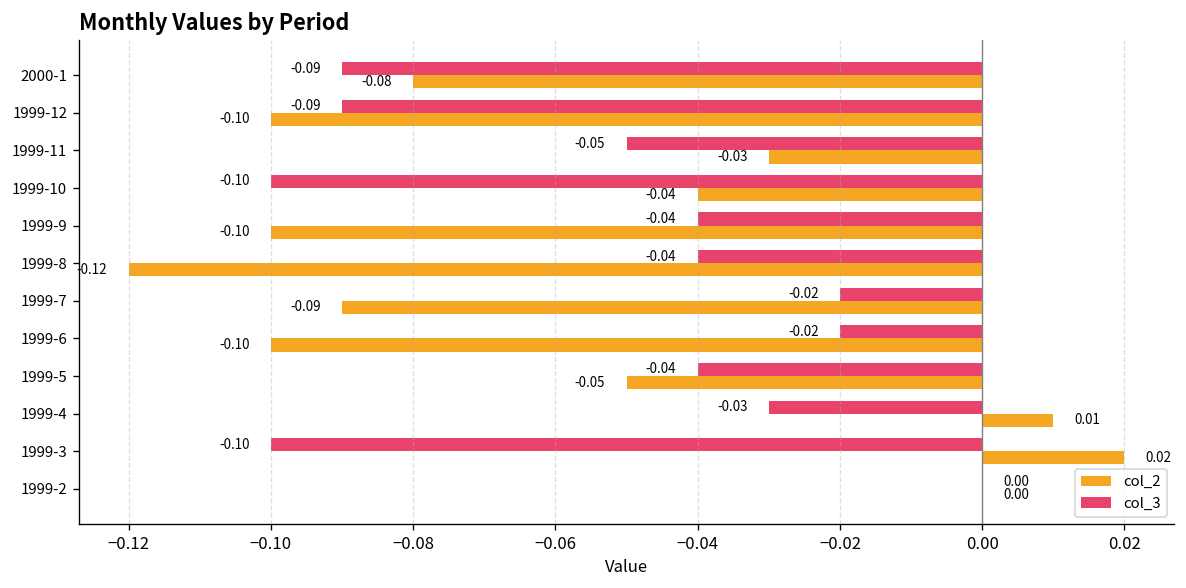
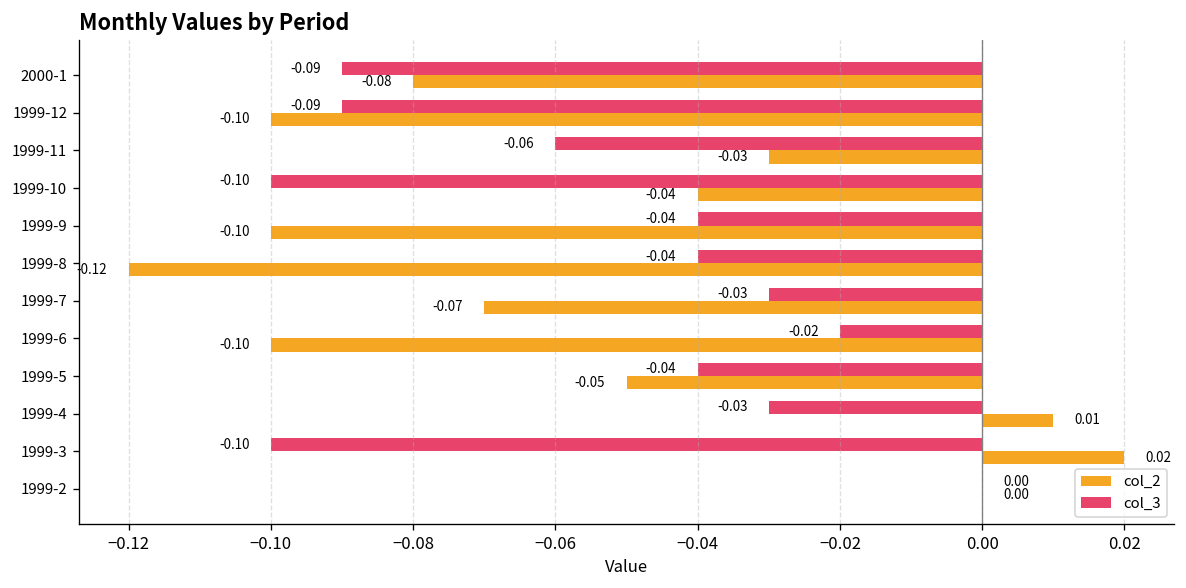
col_3, 1999-11: -0.05 -> -0.06
col_3, 1999-7: -0.02 -> -0.03
col_2, 1999-7: -0.09 -> -0.07
